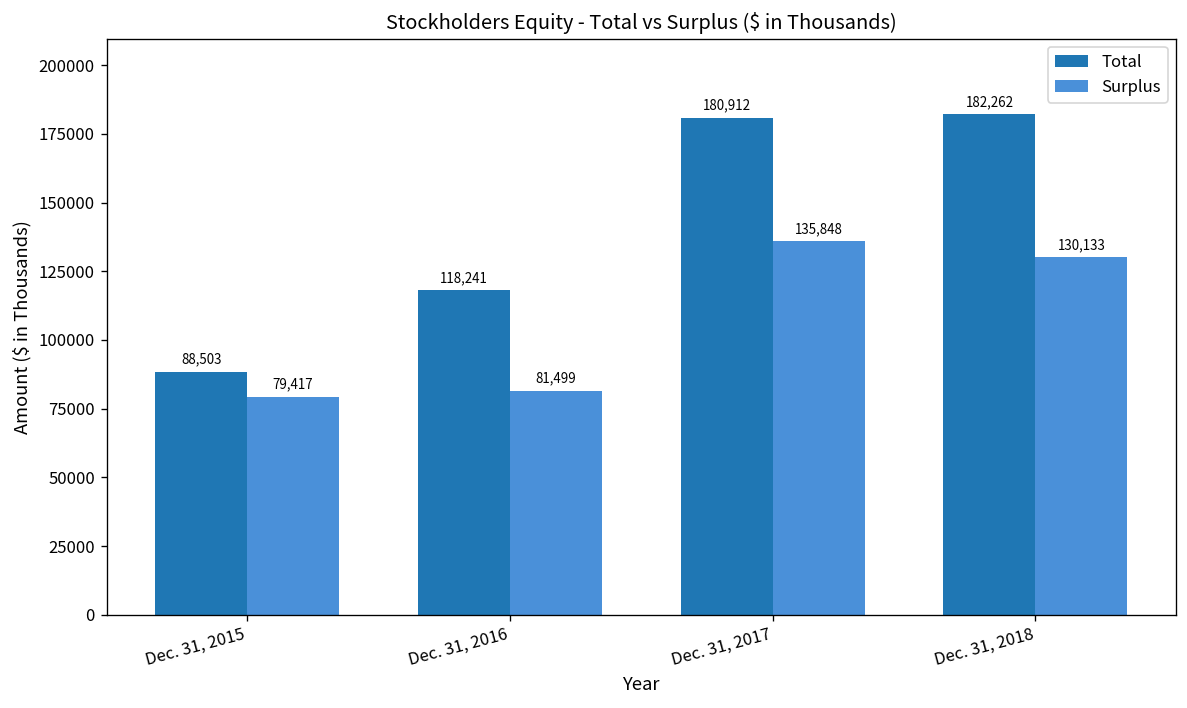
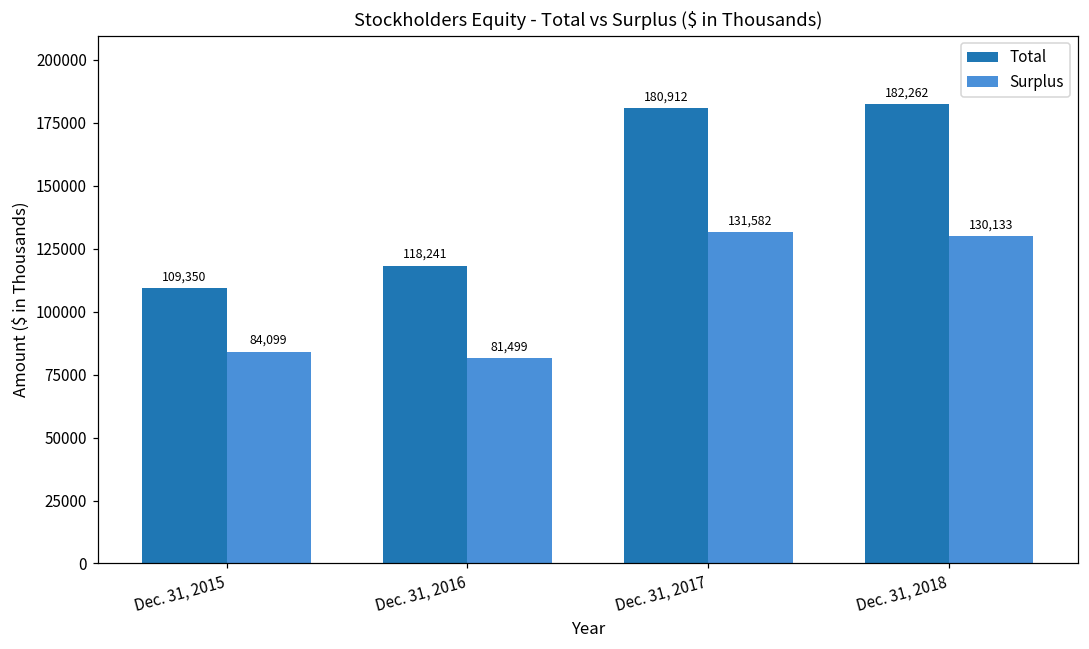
Total, Dec. 31, 2015: 88,503 -> 109,350
Surplus, Dec. 31, 2015: 79,417 -> 84,099
Surplus, Dec. 31, 2017: 135,848 -> 131,582
